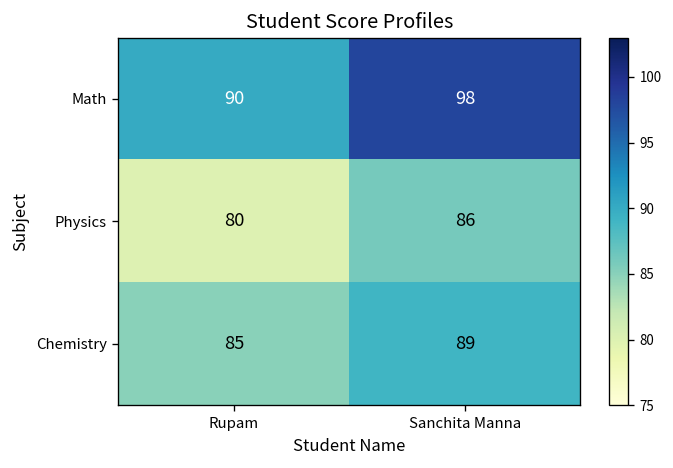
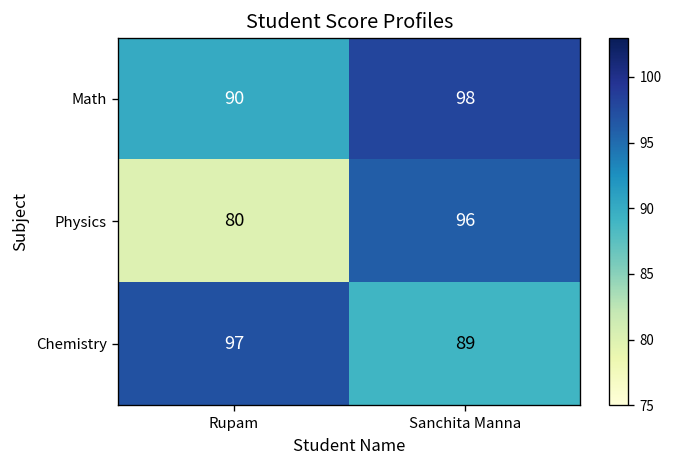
Physics, Sanchita Manna: 86 -> 96
Chemistry, Rupam: 85 -> 97
